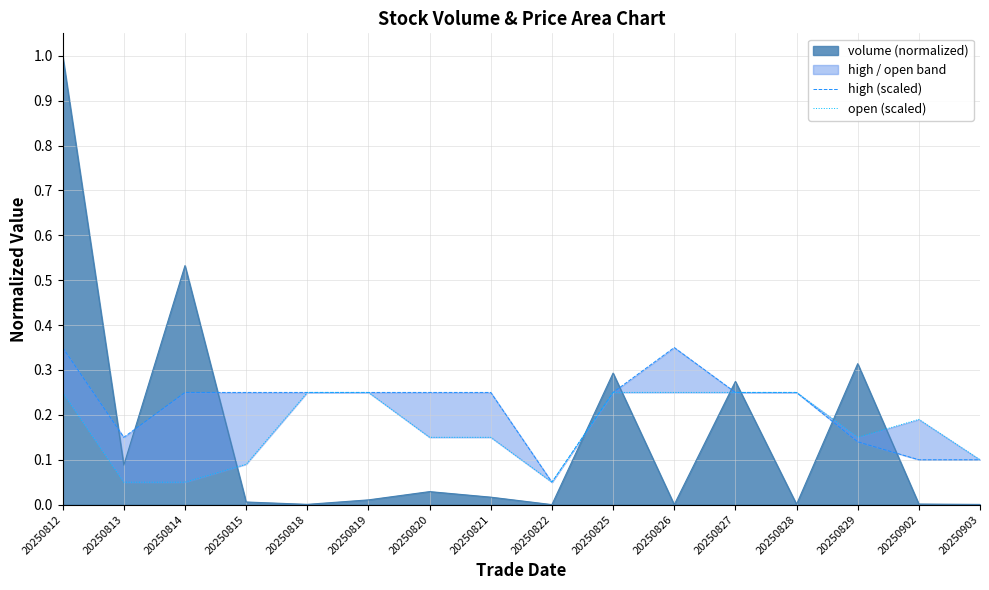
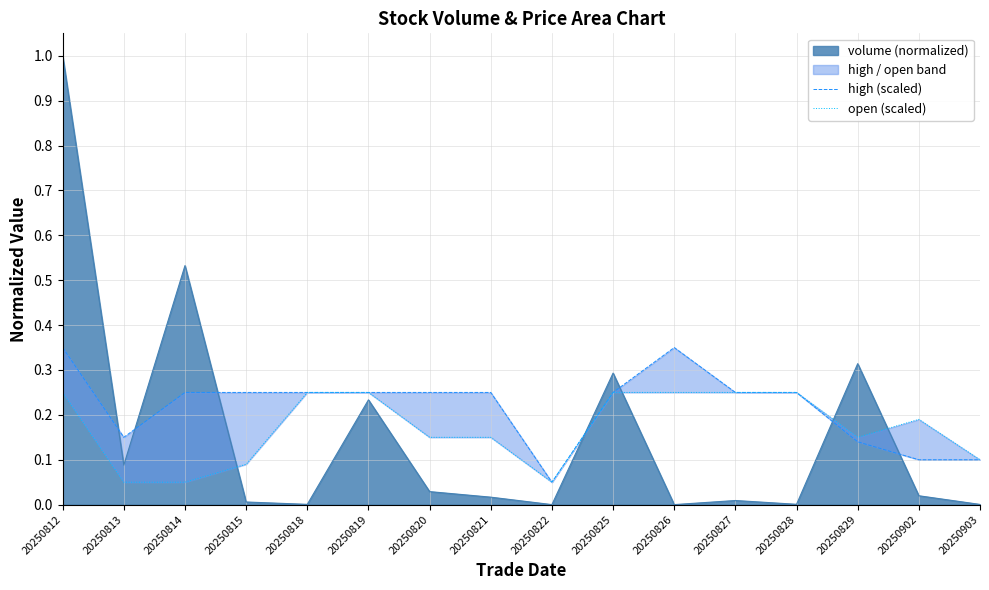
volume (normalized), 20250819: 0.01 -> 0.23
volume (normalized), 20250827: 0.27 -> 0.01
volume (normalized), 20250902: 0.00 -> 0.02
